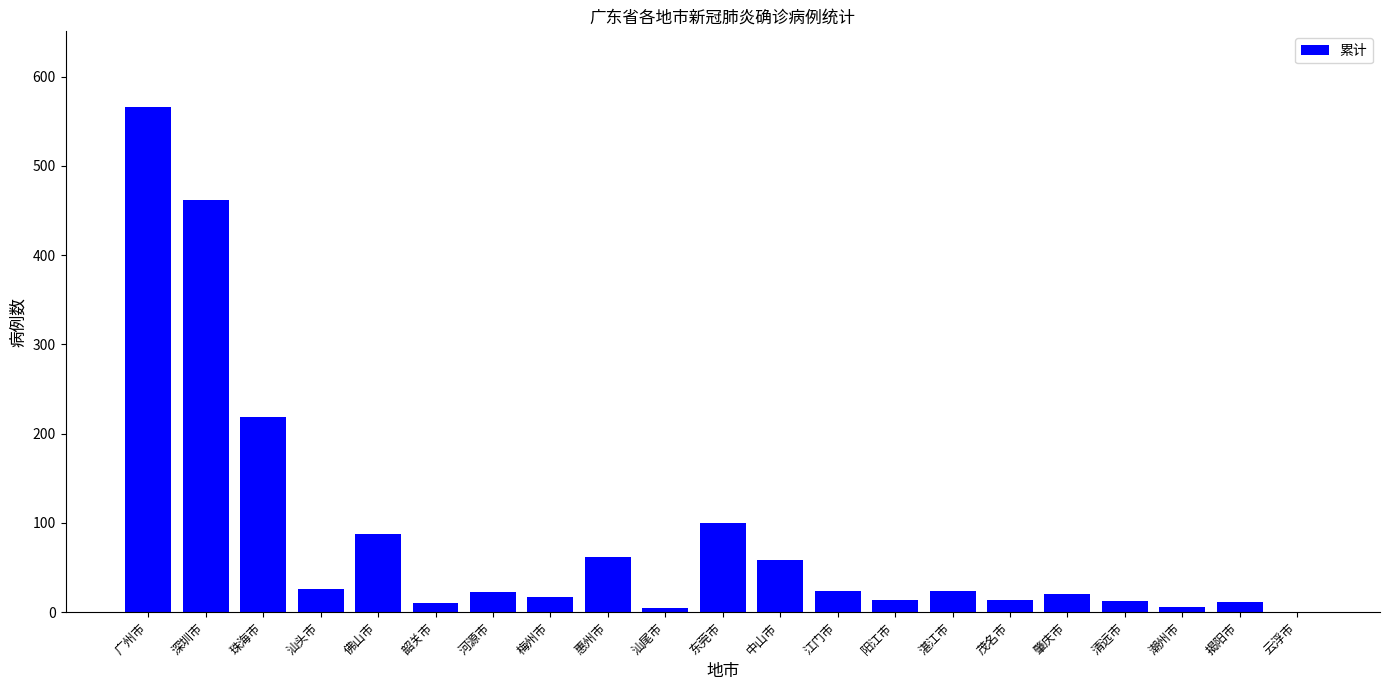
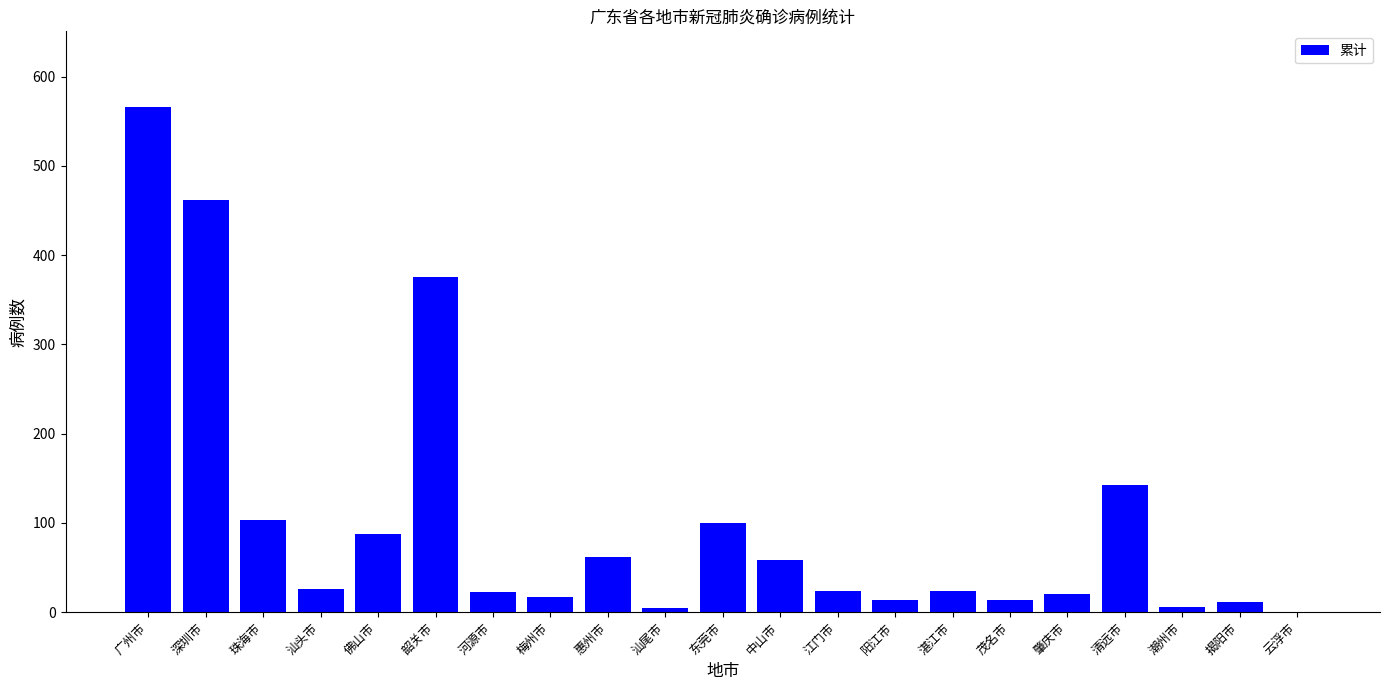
珠海市: 220 -> 100
韶关市: 10 -> 380
清远市: 10 -> 140
